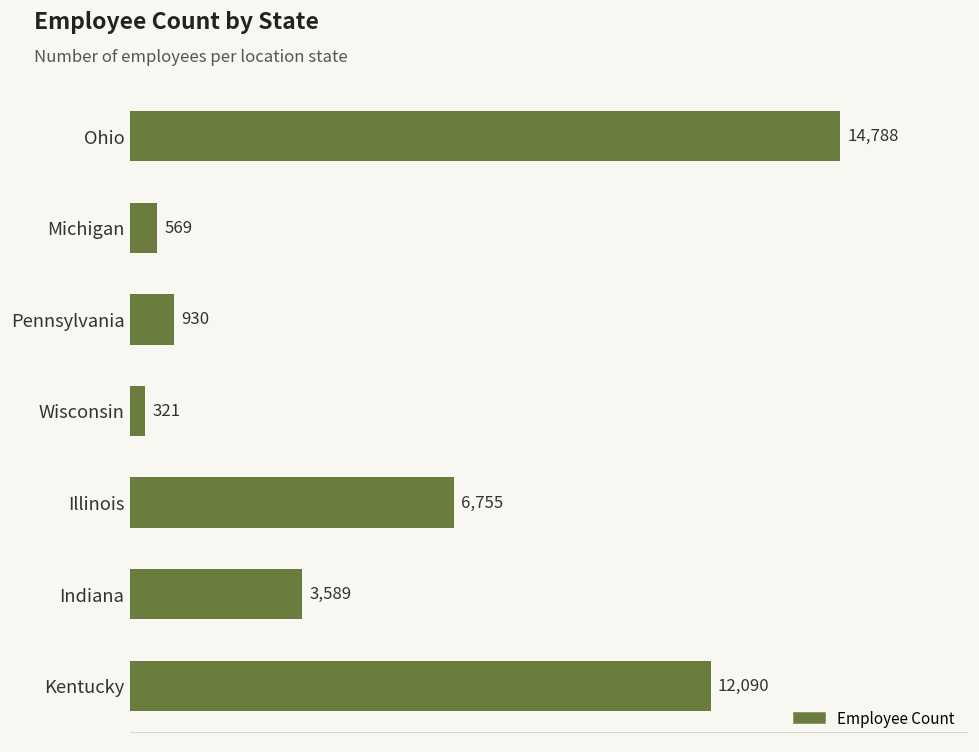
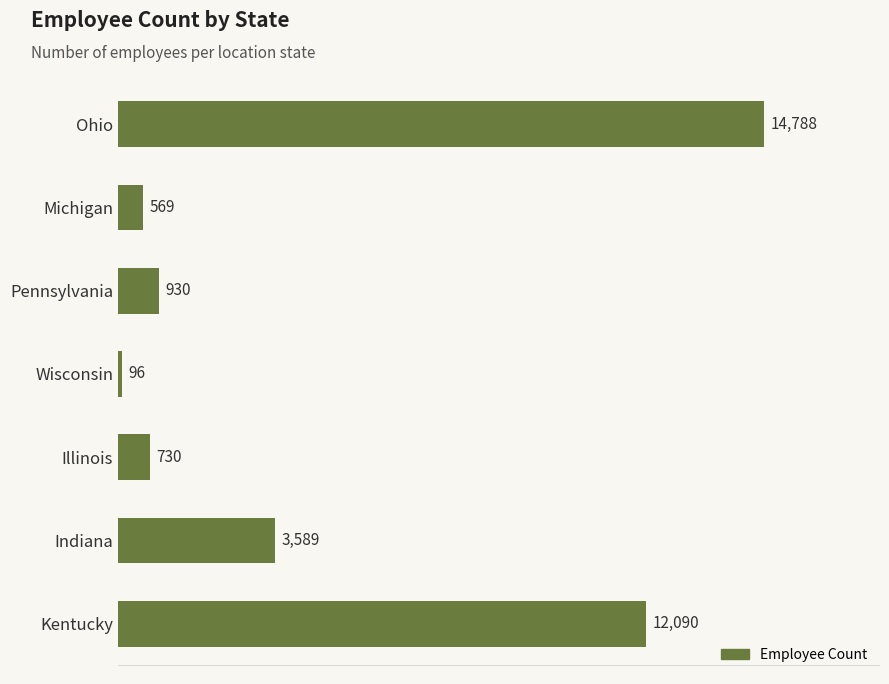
Wisconsin: 321 -> 96
Illinois: 6,755 -> 730
